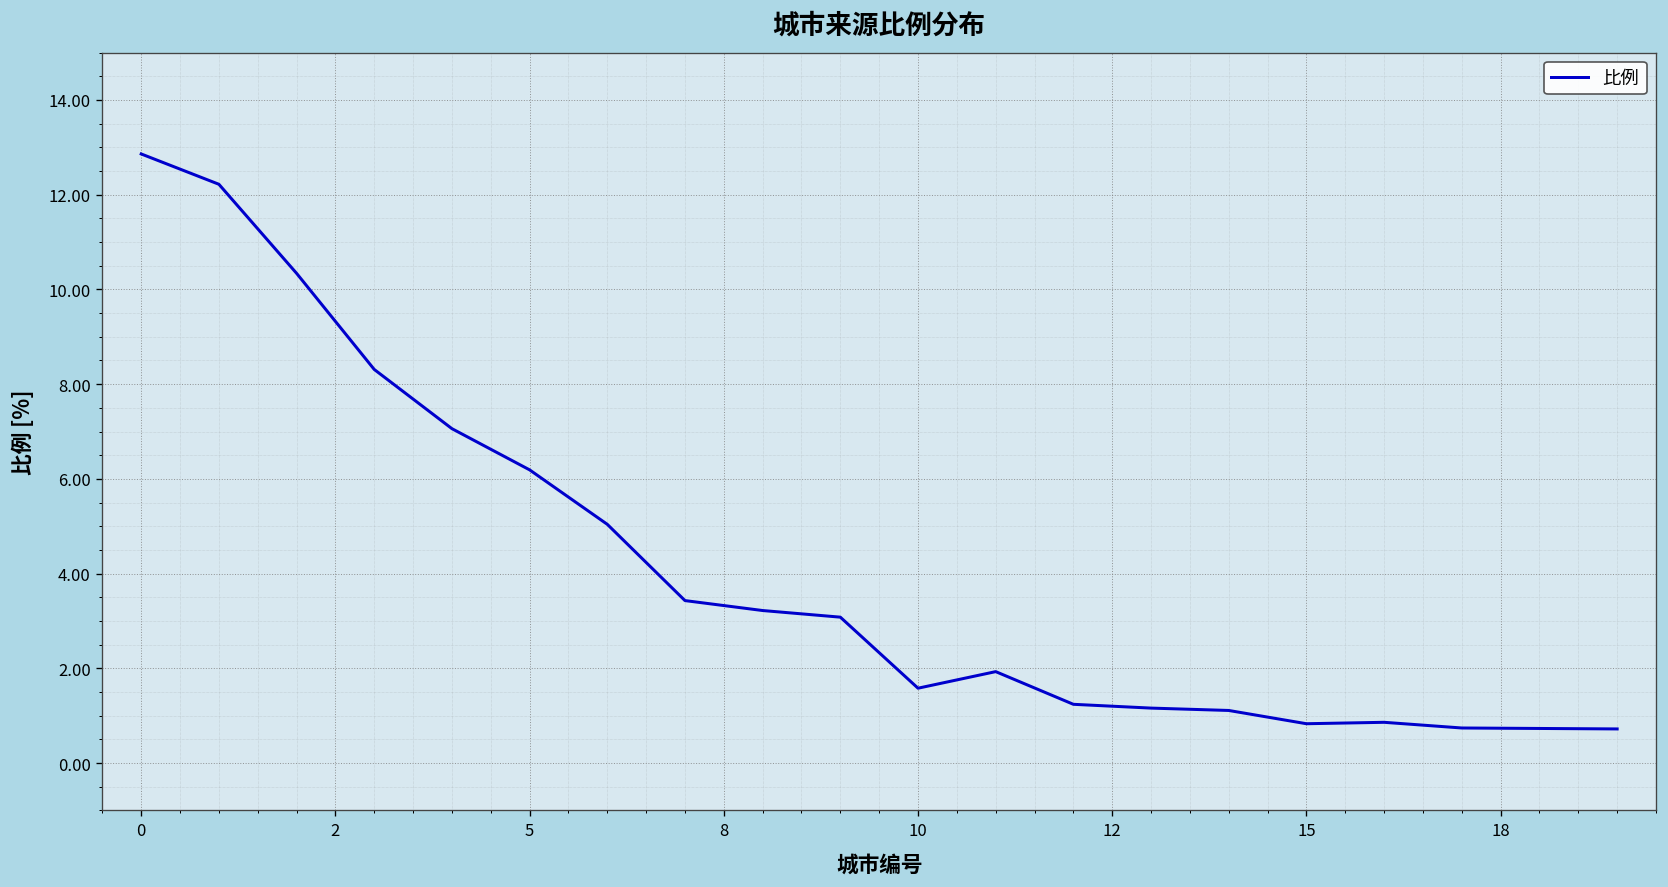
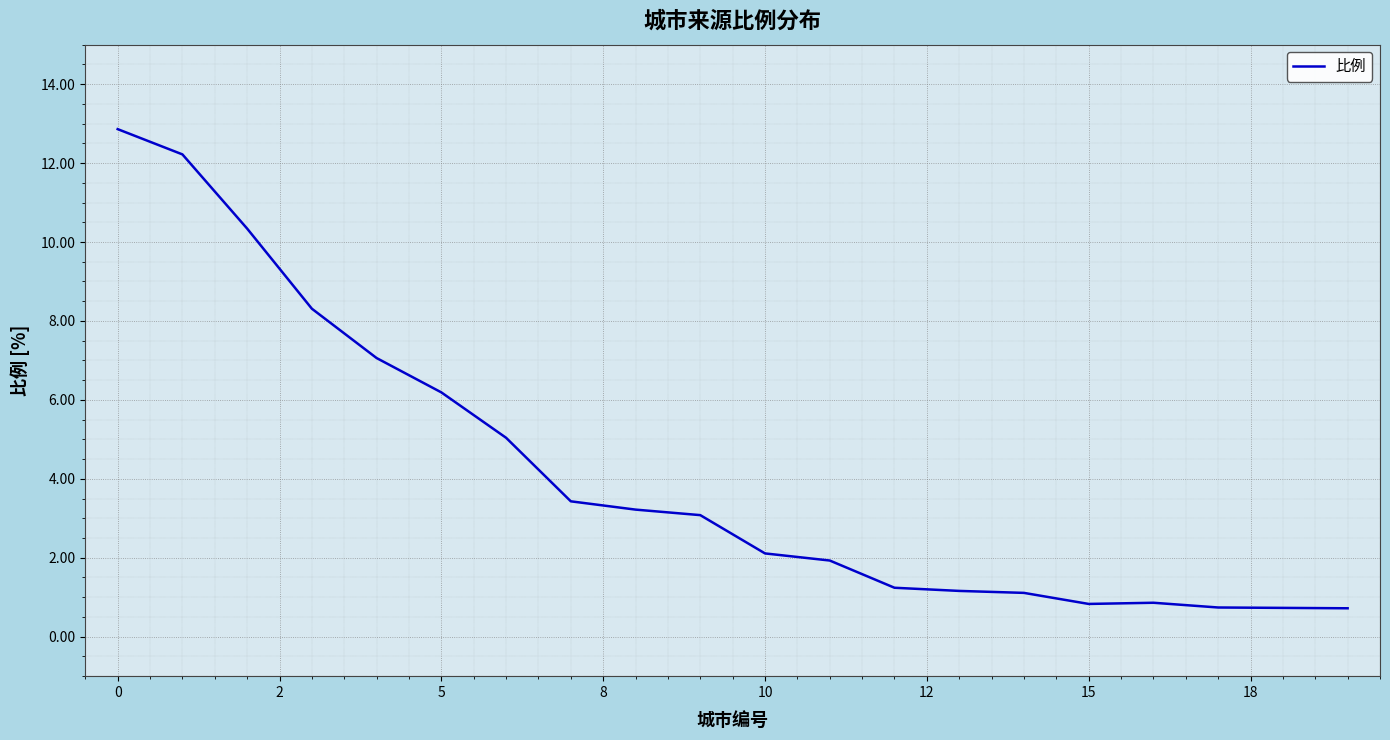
10: 1.6 -> 2.1
